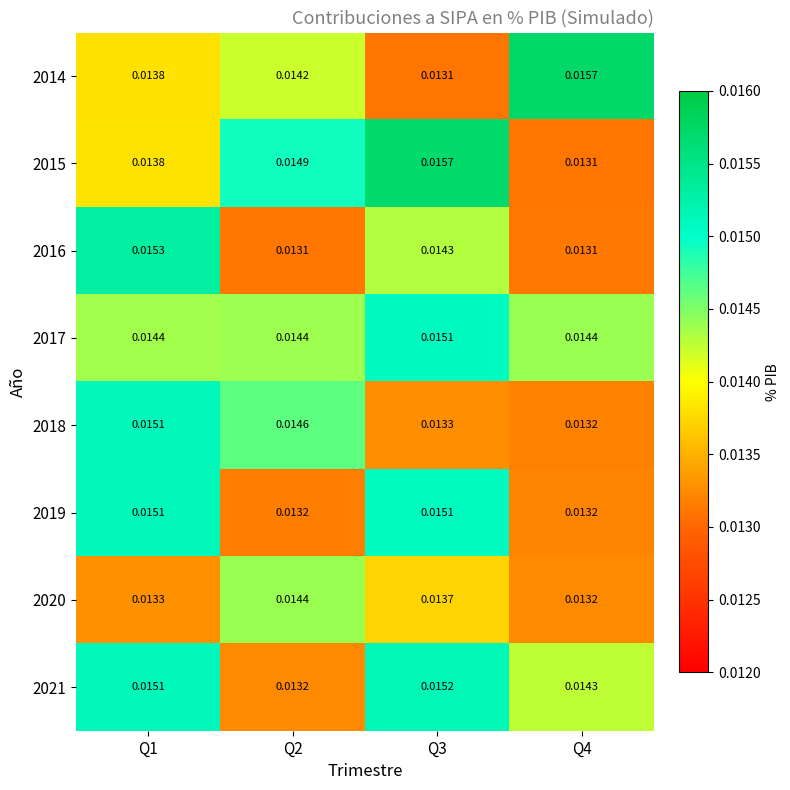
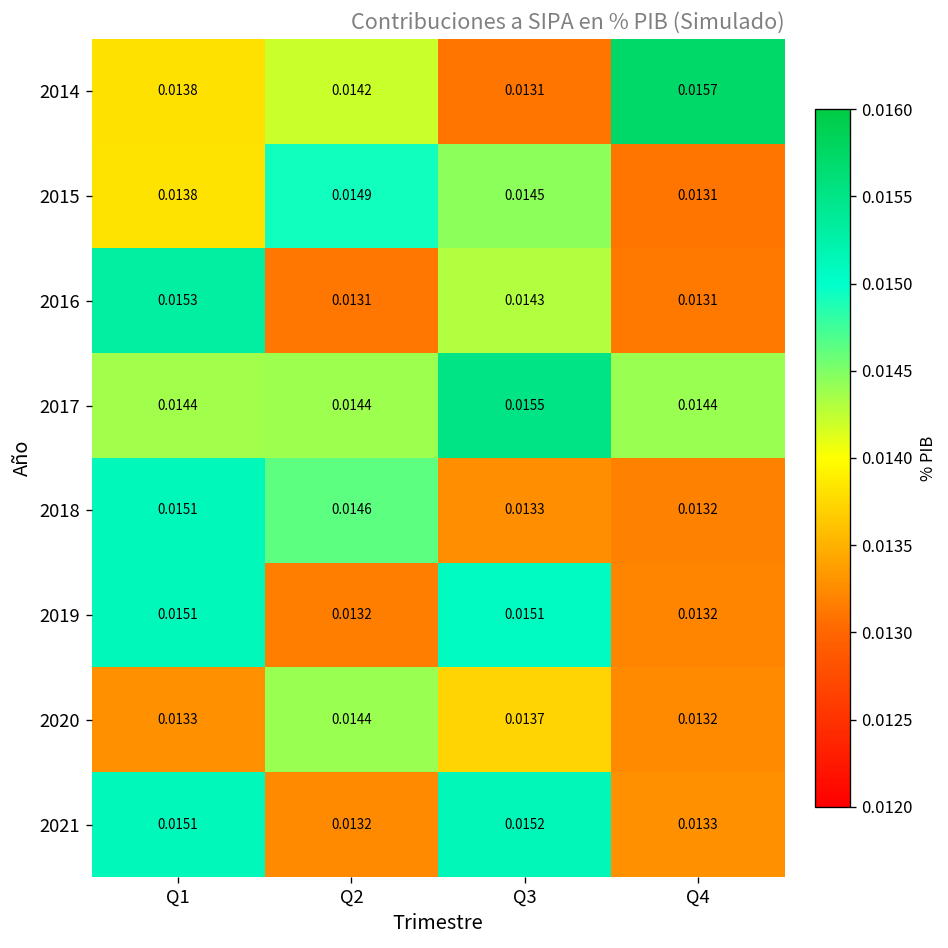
2015, Q3: 0.0157 -> 0.0145
2017, Q3: 0.0151 -> 0.0155
2021, Q4: 0.0143 -> 0.0133
